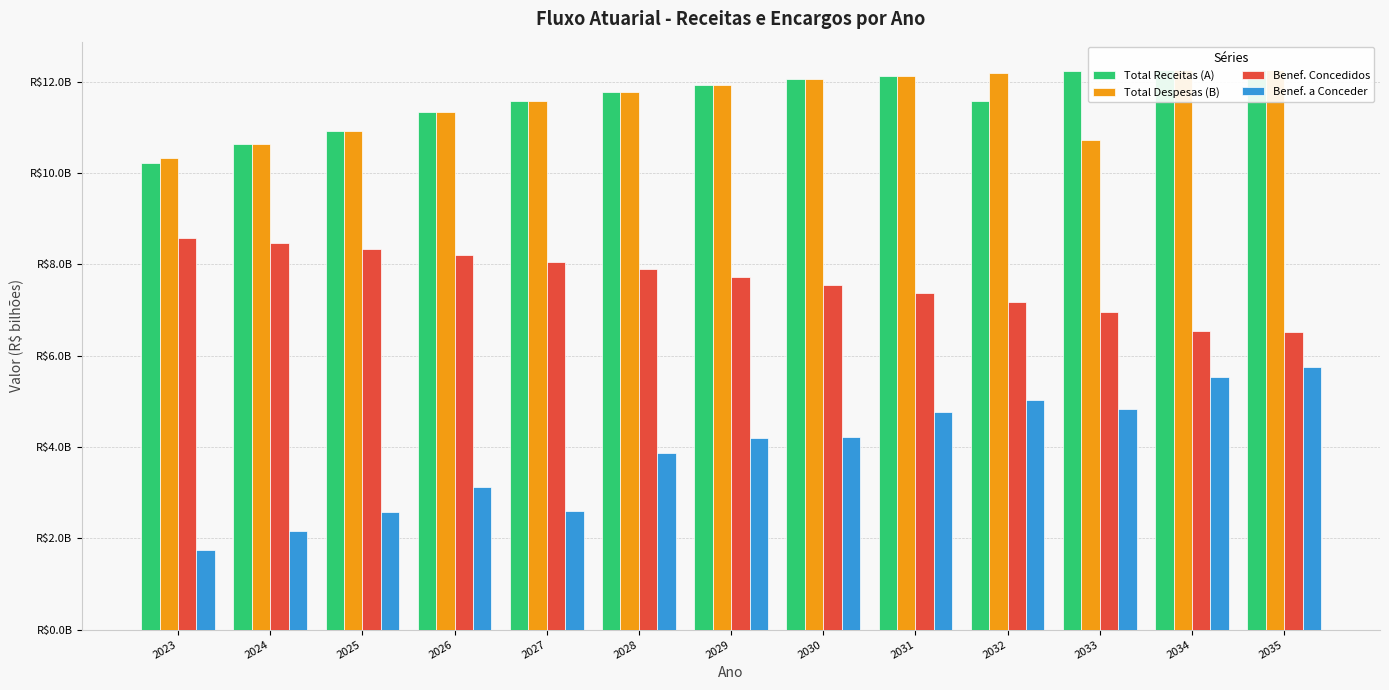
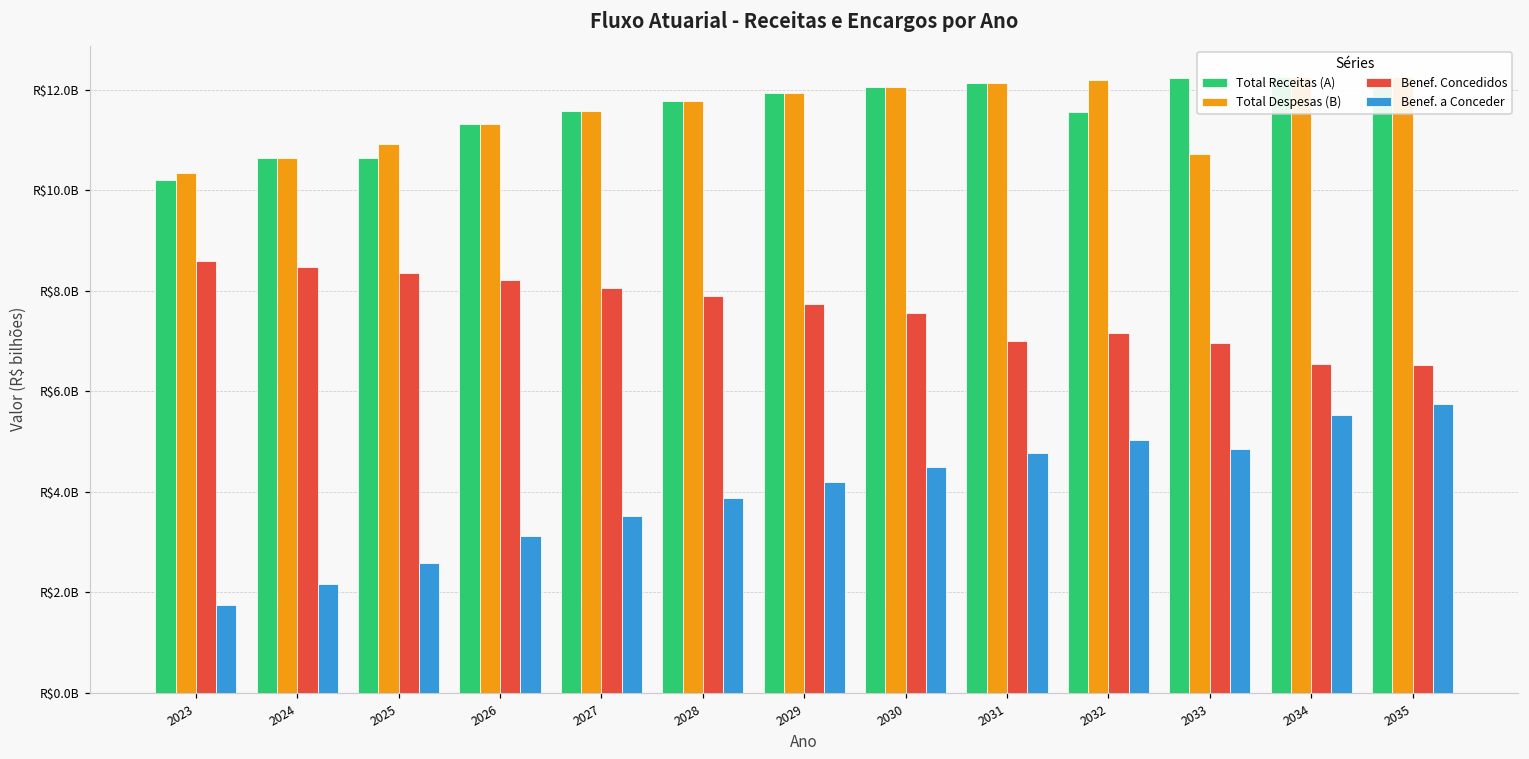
Total Receitas (A), 2025: R$10900000000 -> R$10600000000
Benef. a Conceder, 2027: R$2600000000 -> R$3500000000
Benef. a Conceder, 2030: R$4200000000 -> R$4500000000
Benef. Concedidos, 2031: R$7400000000 -> R$7000000000
